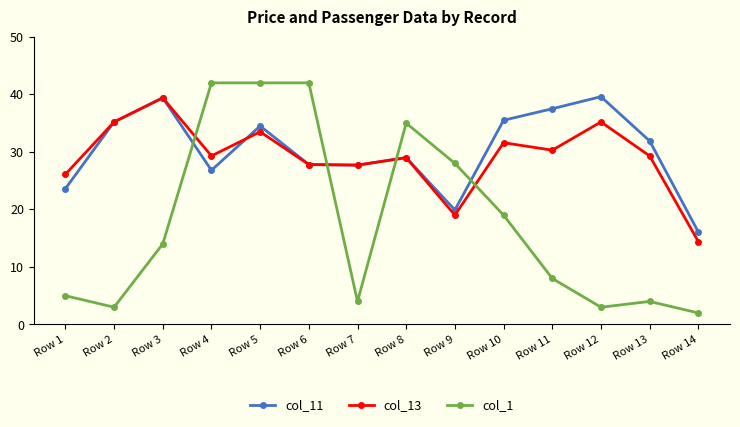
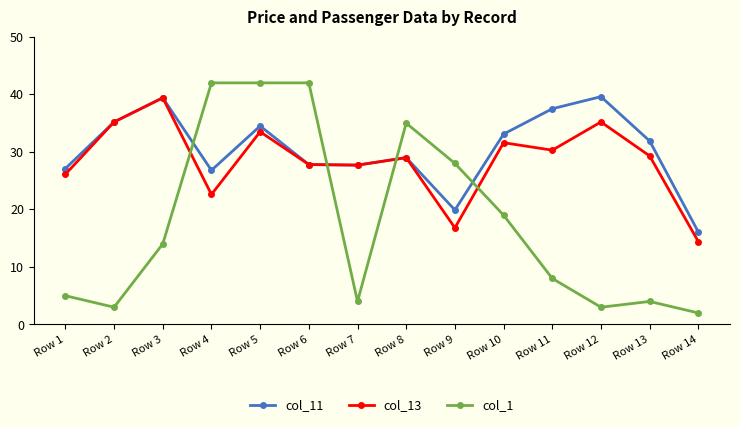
col_11, Row 1: 24 -> 27
col_13, Row 4: 29 -> 23
col_13, Row 9: 19 -> 17
col_11, Row 10: 36 -> 33
